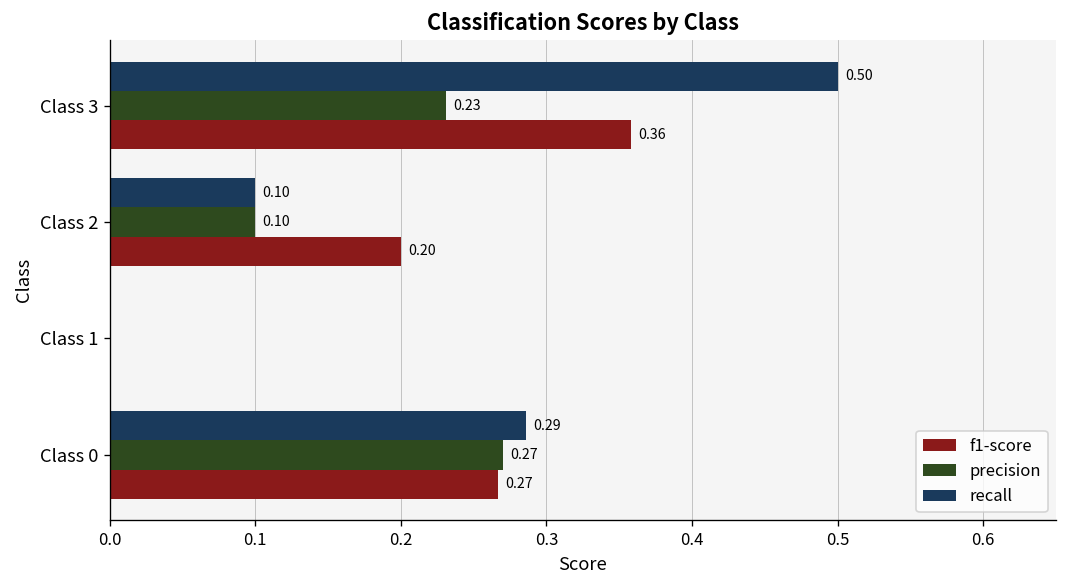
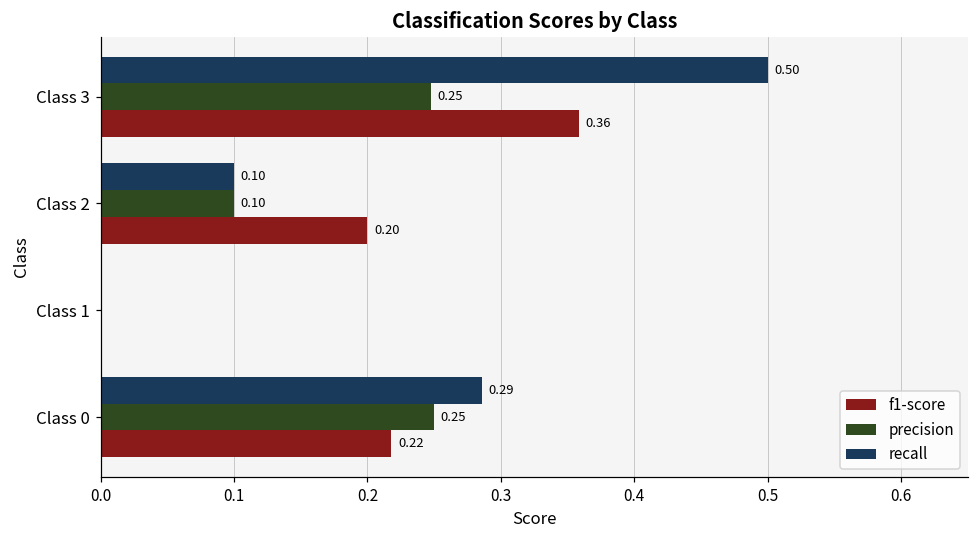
precision, Class 3: 0.23 -> 0.25
precision, Class 0: 0.27 -> 0.25
f1-score, Class 0: 0.27 -> 0.22
